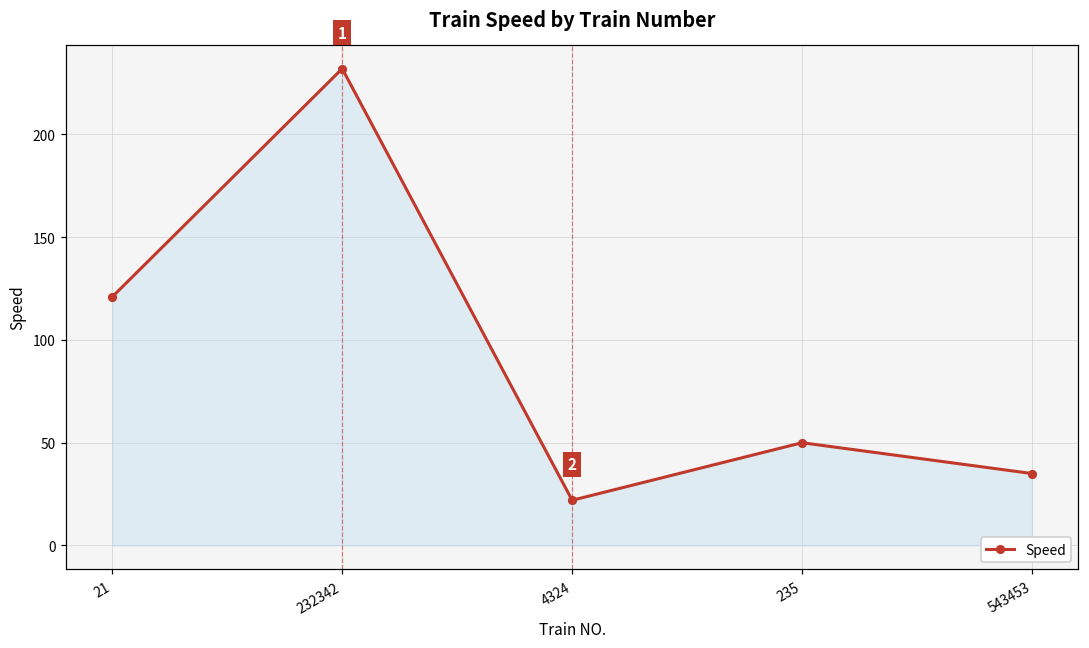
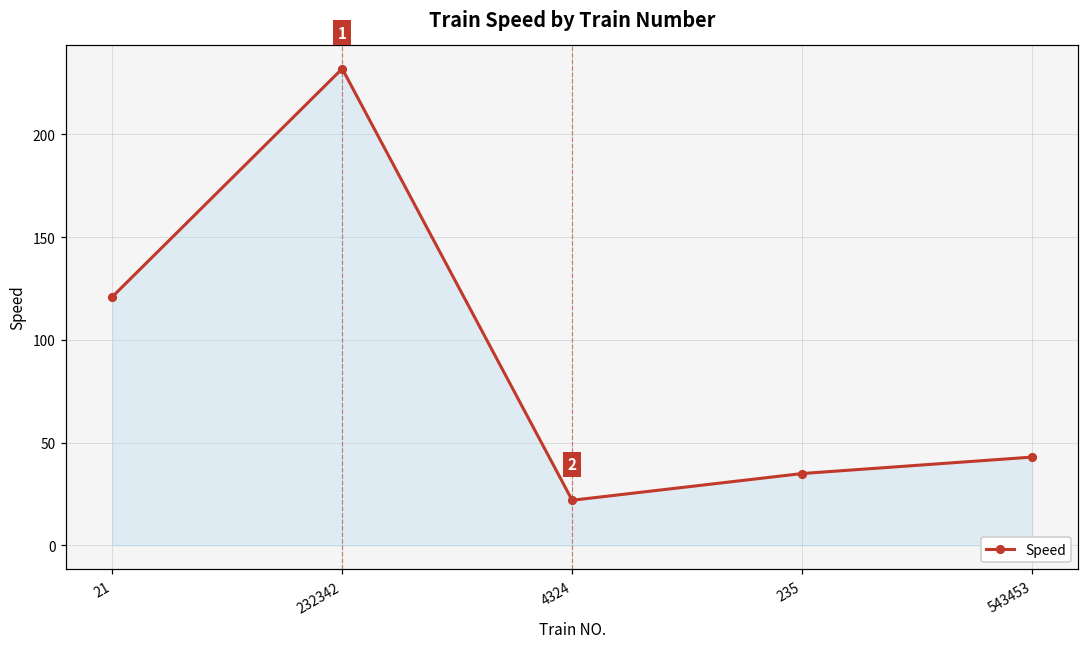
235: 50 -> 35
543453: 35 -> 43
